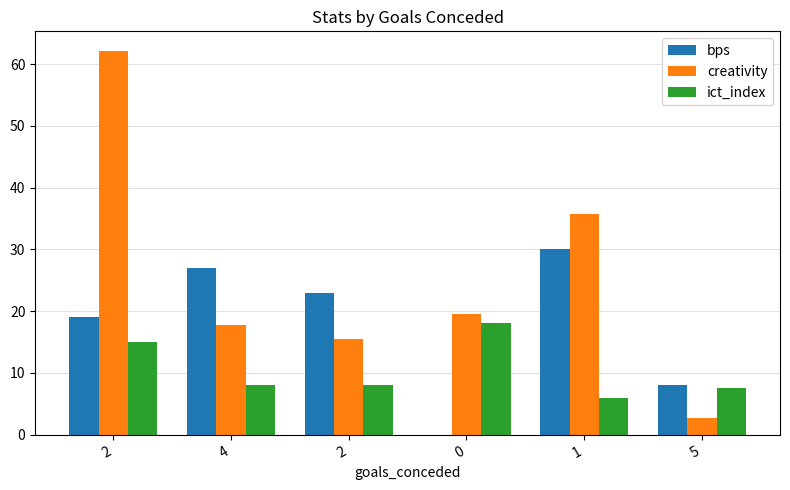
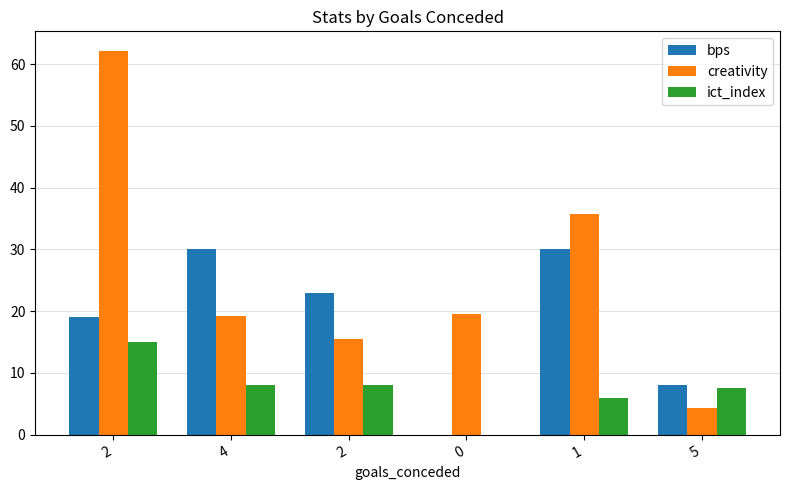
bps, 4: 27 -> 30
creativity, 4: 18 -> 19
ict_index, 0: 18 -> 0
creativity, 5: 3 -> 4
